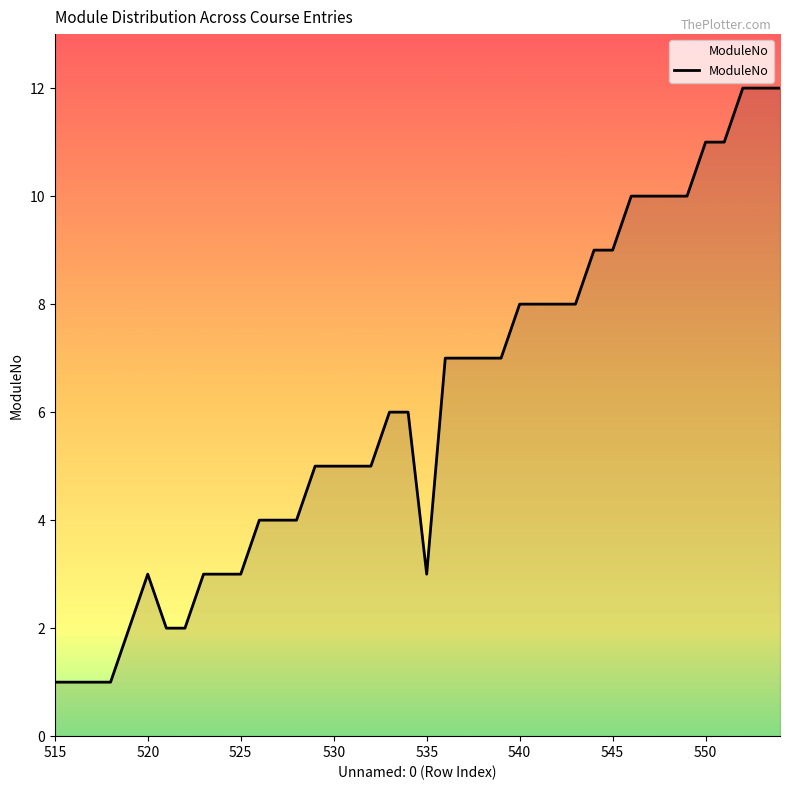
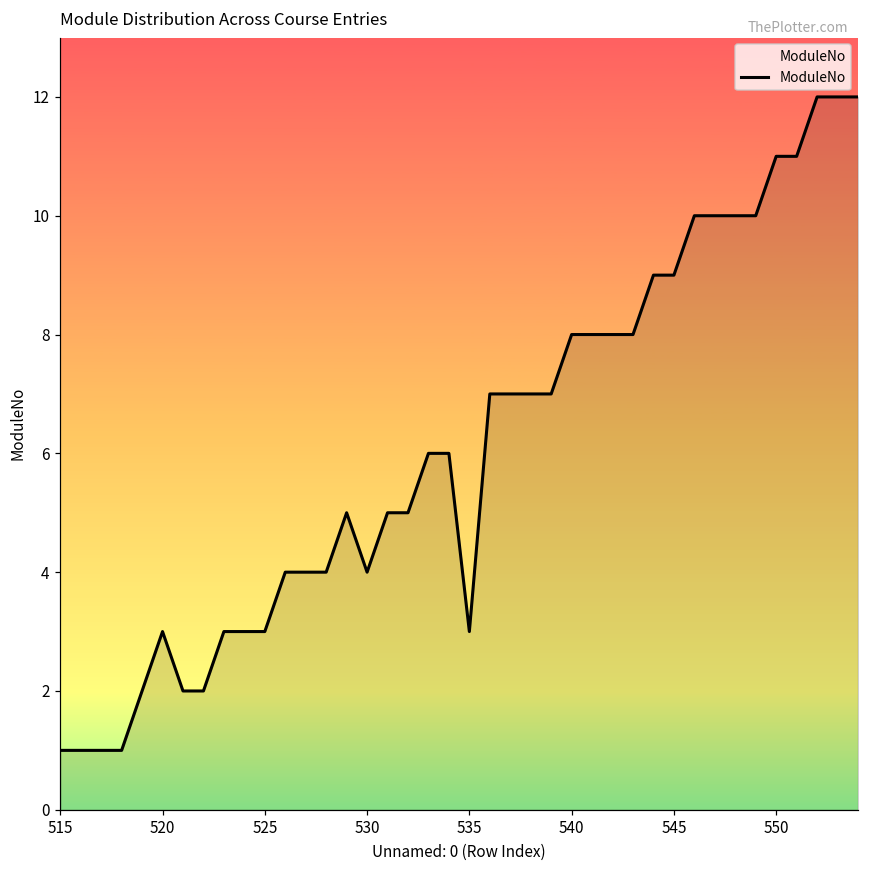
530: 5 -> 4
